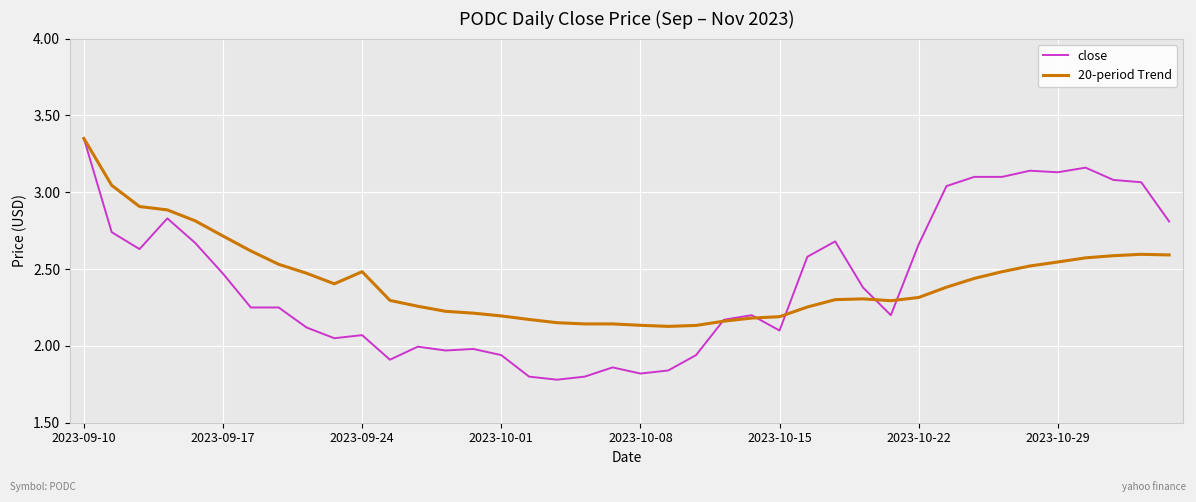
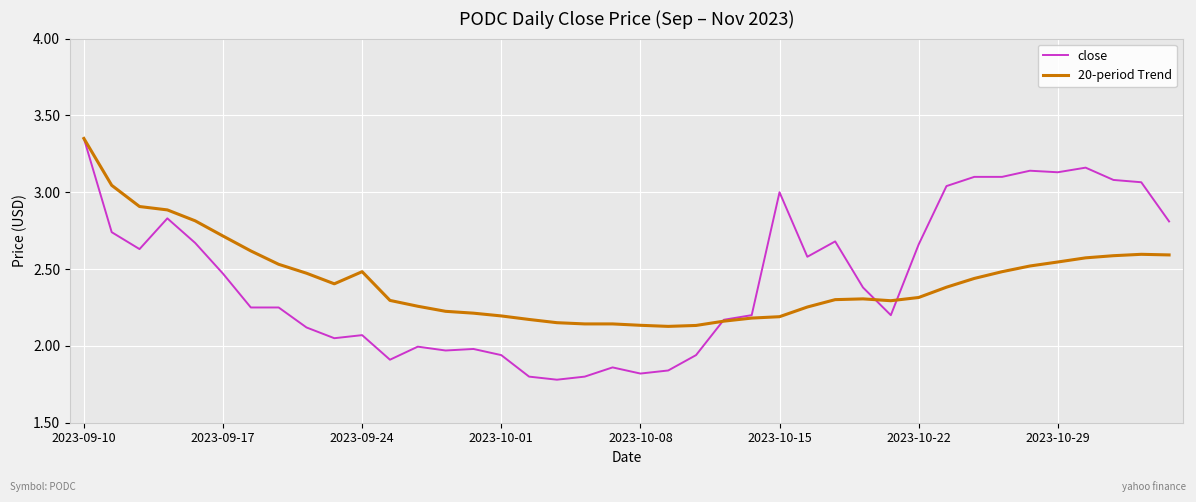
close, 2023-10-15: 2.1 -> 3.0
